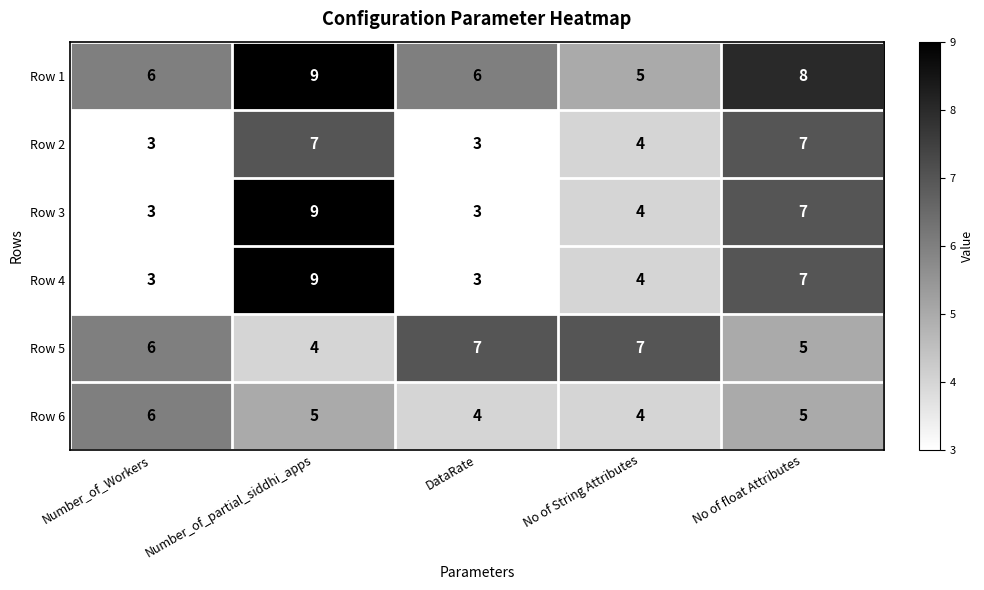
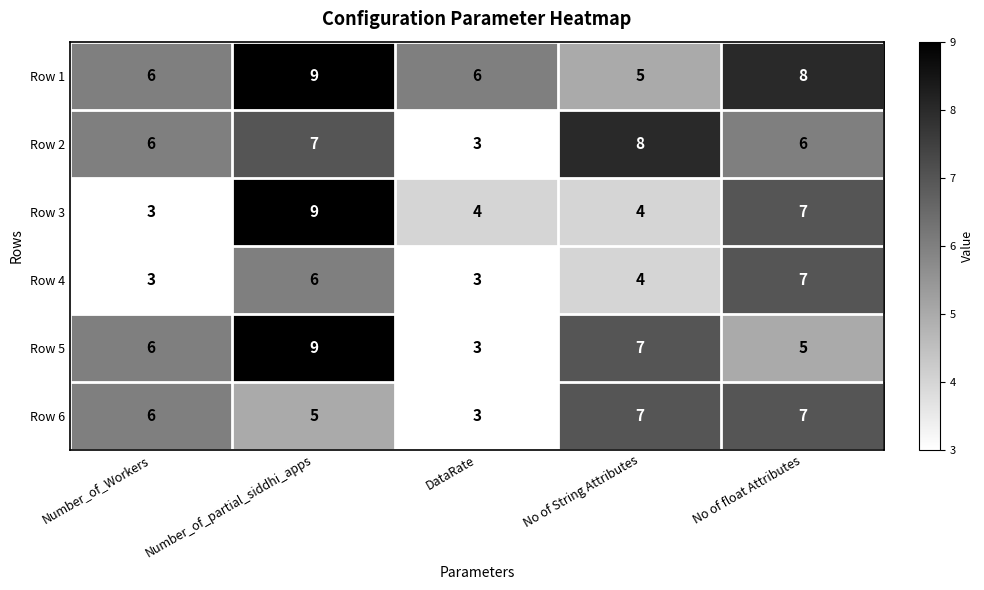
Row 2, Number_of_Workers: 3 -> 6
Row 2, No of String Attributes: 4 -> 8
Row 2, No of float Attributes: 7 -> 6
Row 3, DataRate: 3 -> 4
Row 4, Number_of_partial_siddhi_apps: 9 -> 6
Row 5, Number_of_partial_siddhi_apps: 4 -> 9
Row 5, DataRate: 7 -> 3
Row 6, DataRate: 4 -> 3
Row 6, No of String Attributes: 4 -> 7
Row 6, No of float Attributes: 5 -> 7
